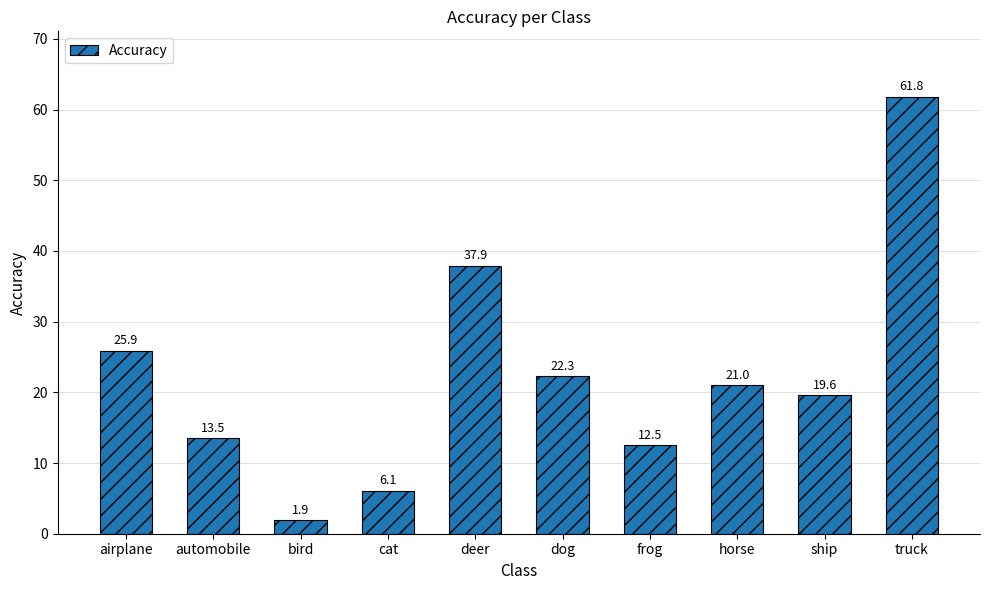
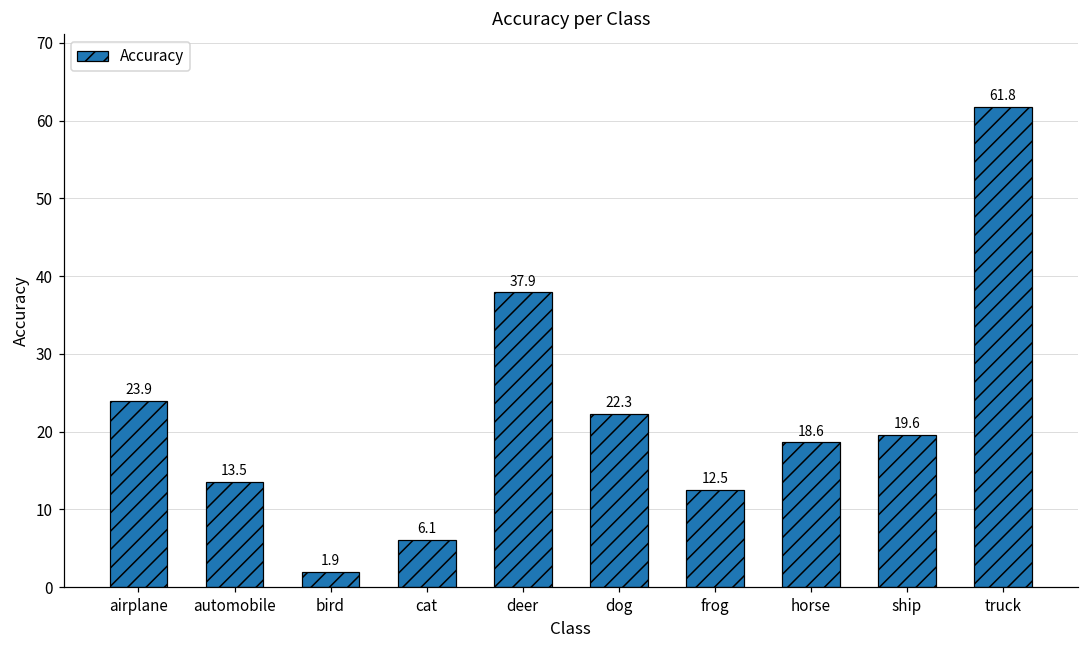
airplane: 25.9 -> 23.9
horse: 21.0 -> 18.6
